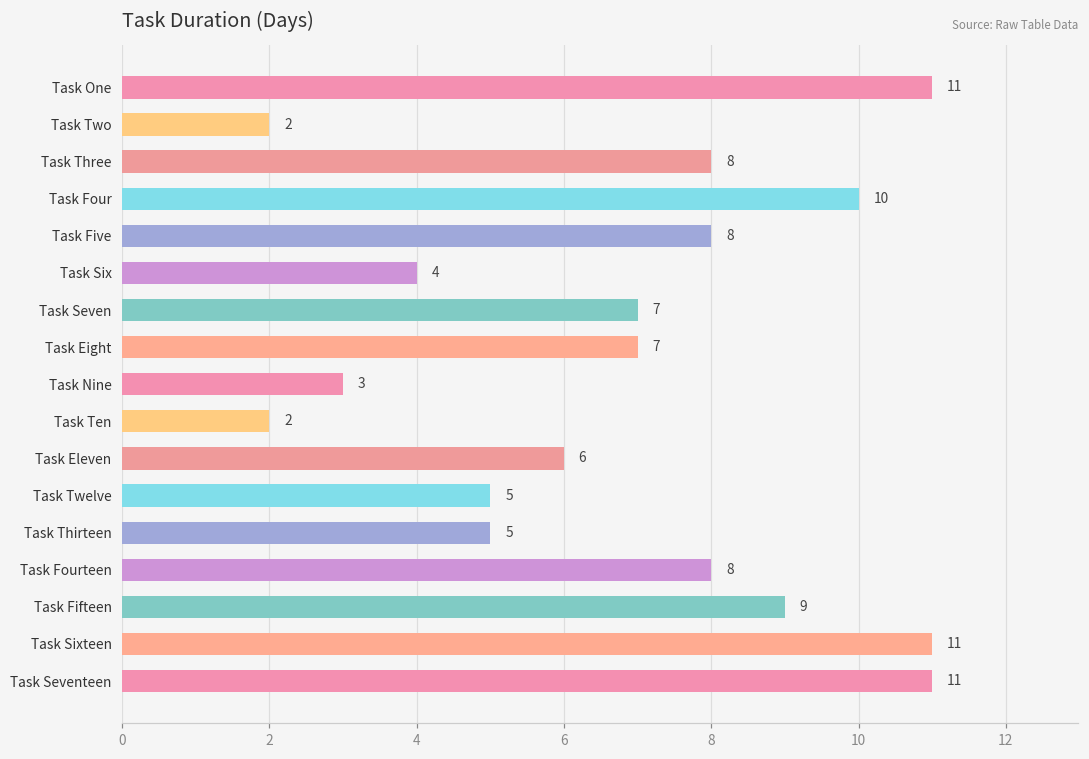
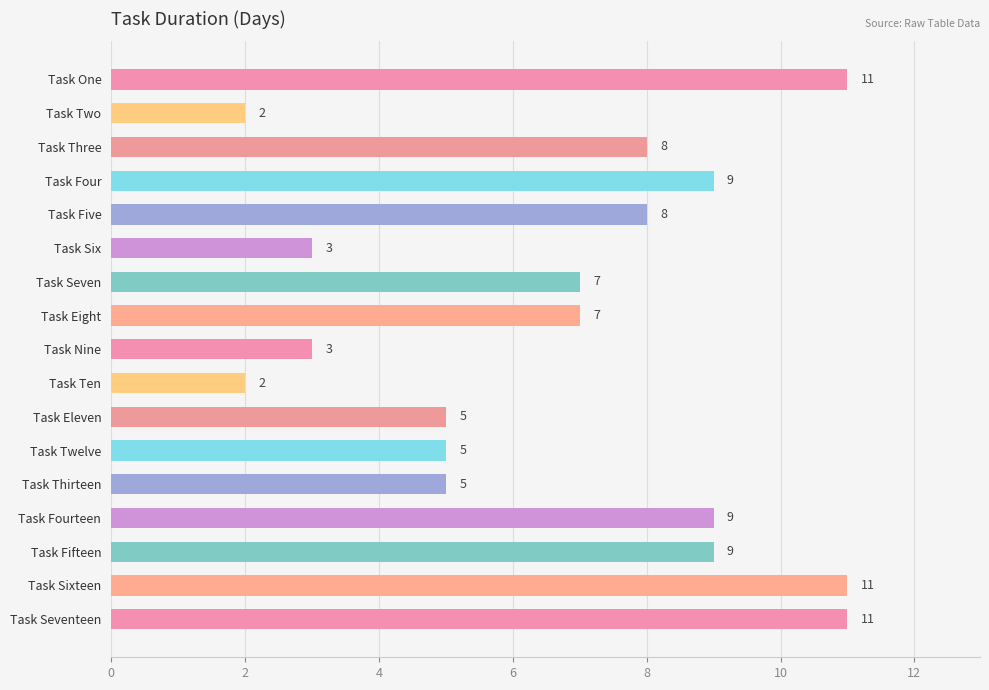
Task Four: 10 -> 9
Task Six: 4 -> 3
Task Eleven: 6 -> 5
Task Fourteen: 8 -> 9
